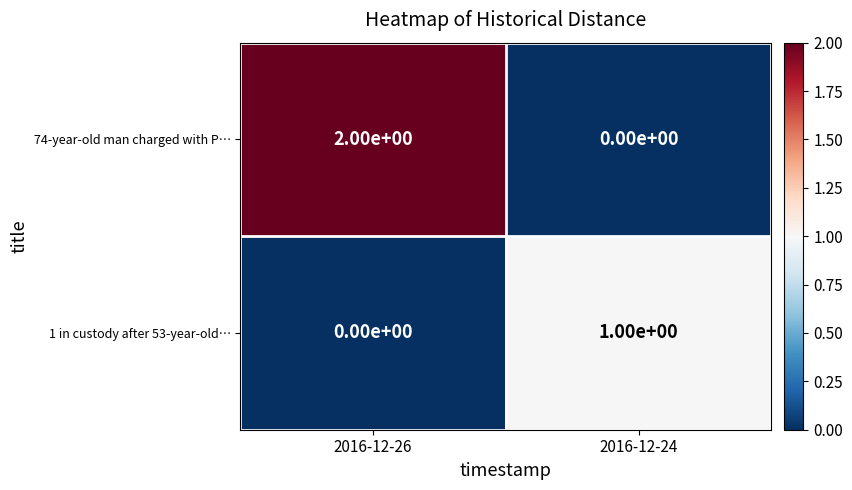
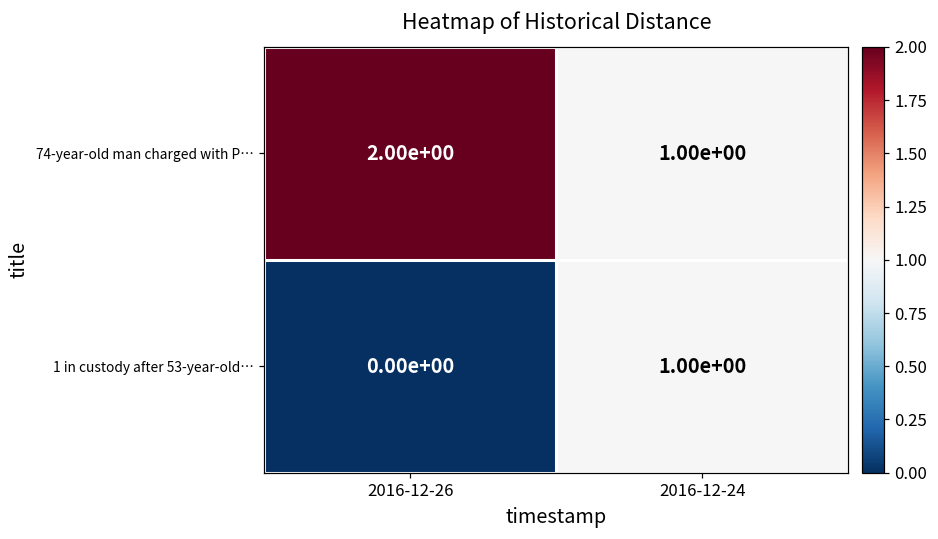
74-year-old man charged with P…, 2016-12-24: 0.00e+00 -> 1.00e+00
